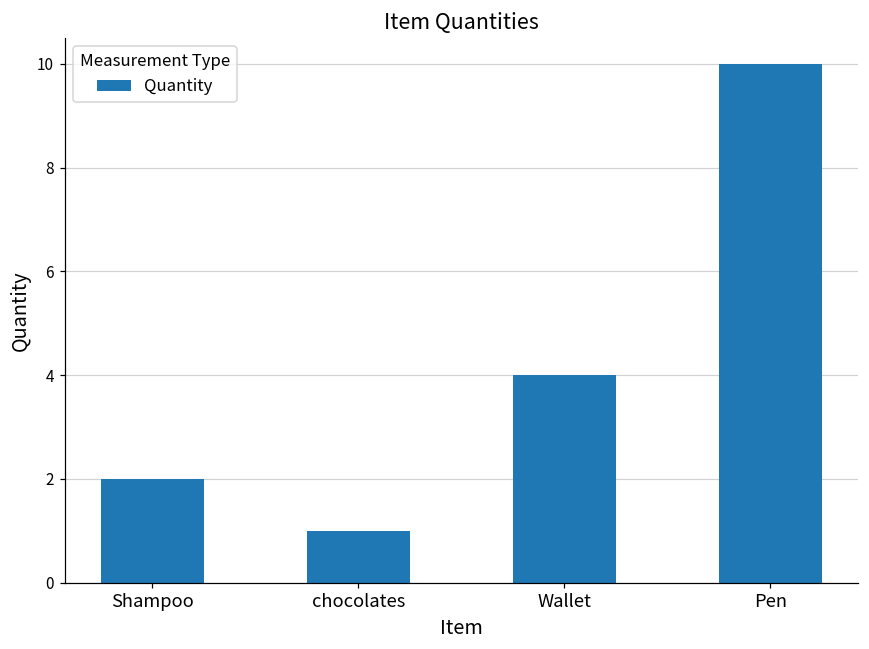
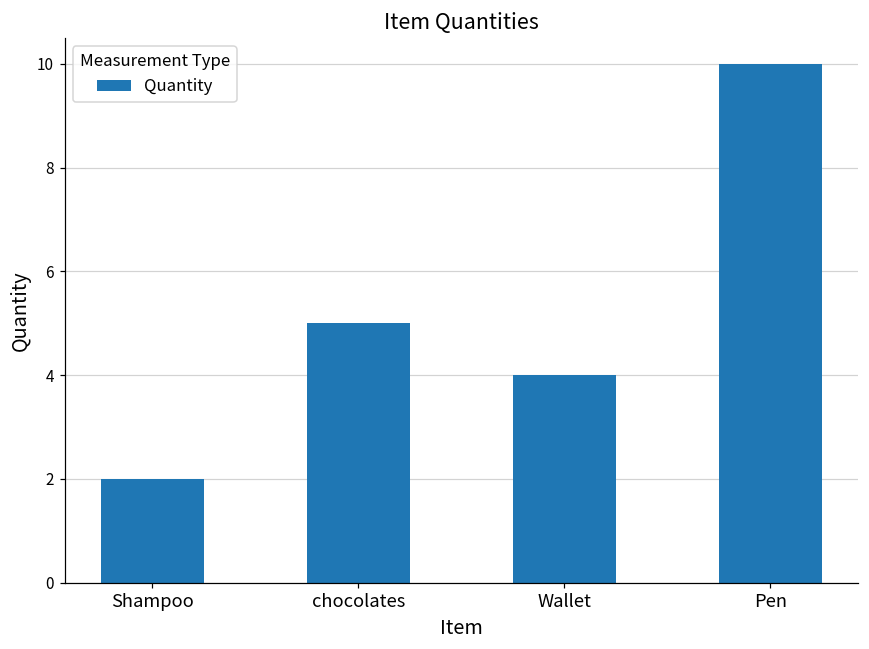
chocolates: 1 -> 5
